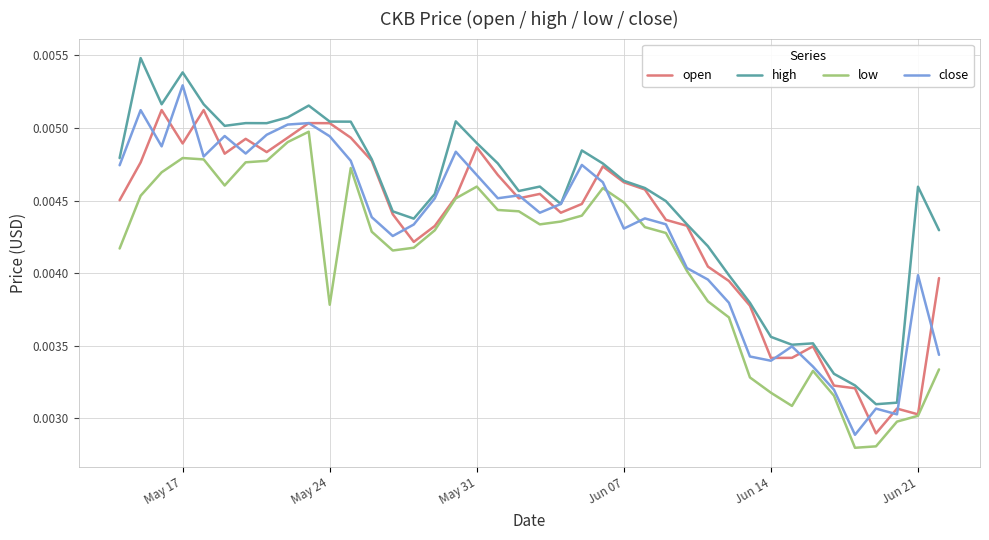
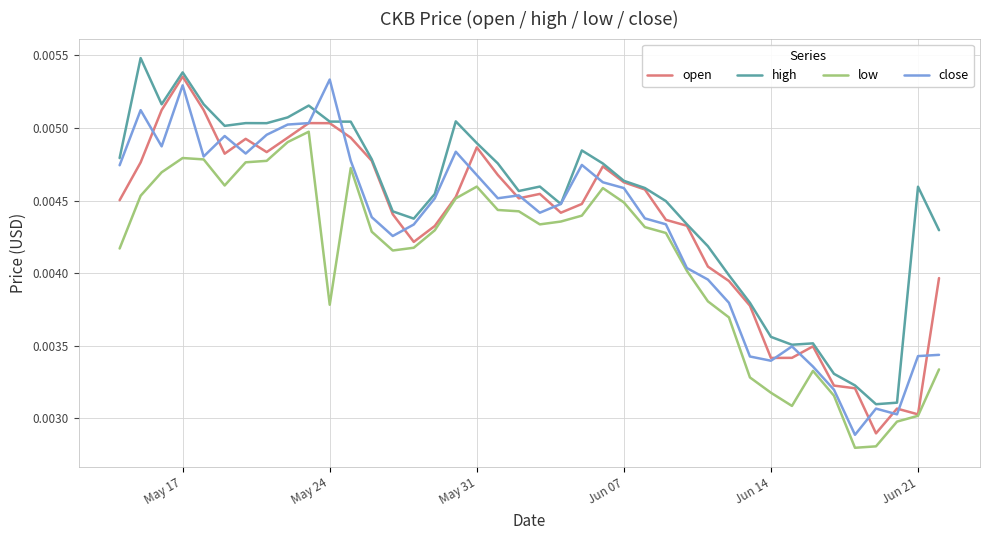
open, May 17: 0.00489 -> 0.00535
close, May 24: 0.00494 -> 0.00533
close, Jun 07: 0.00431 -> 0.00459
close, Jun 21: 0.00399 -> 0.00343
